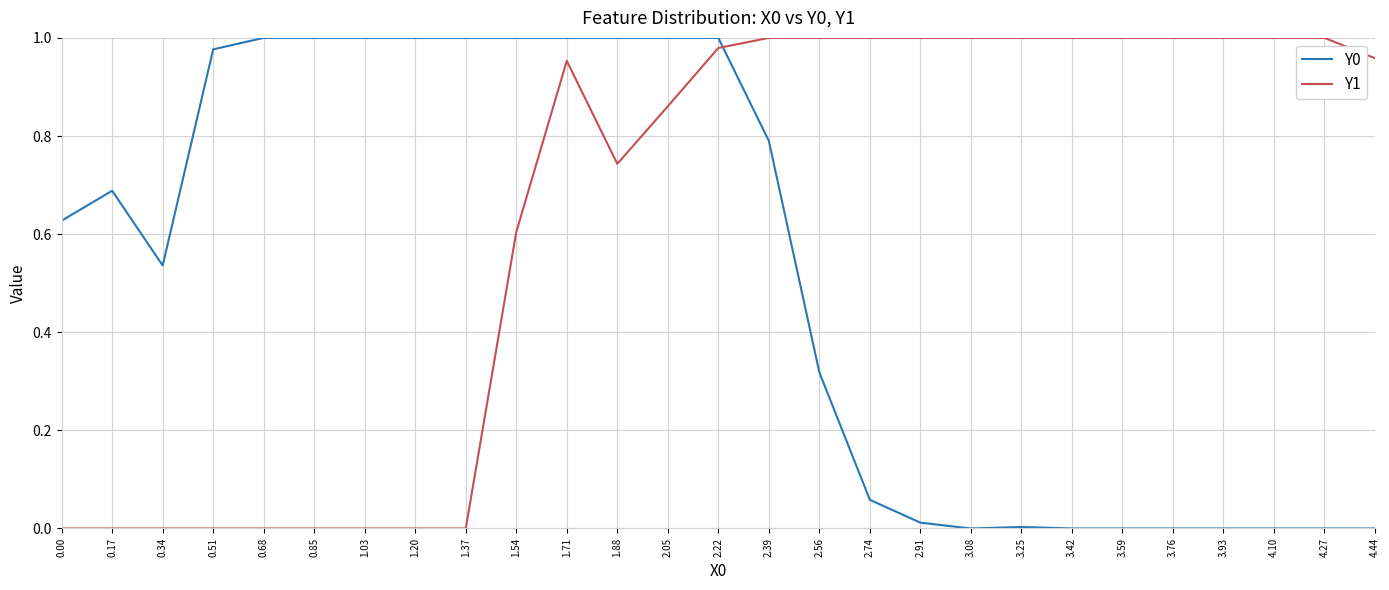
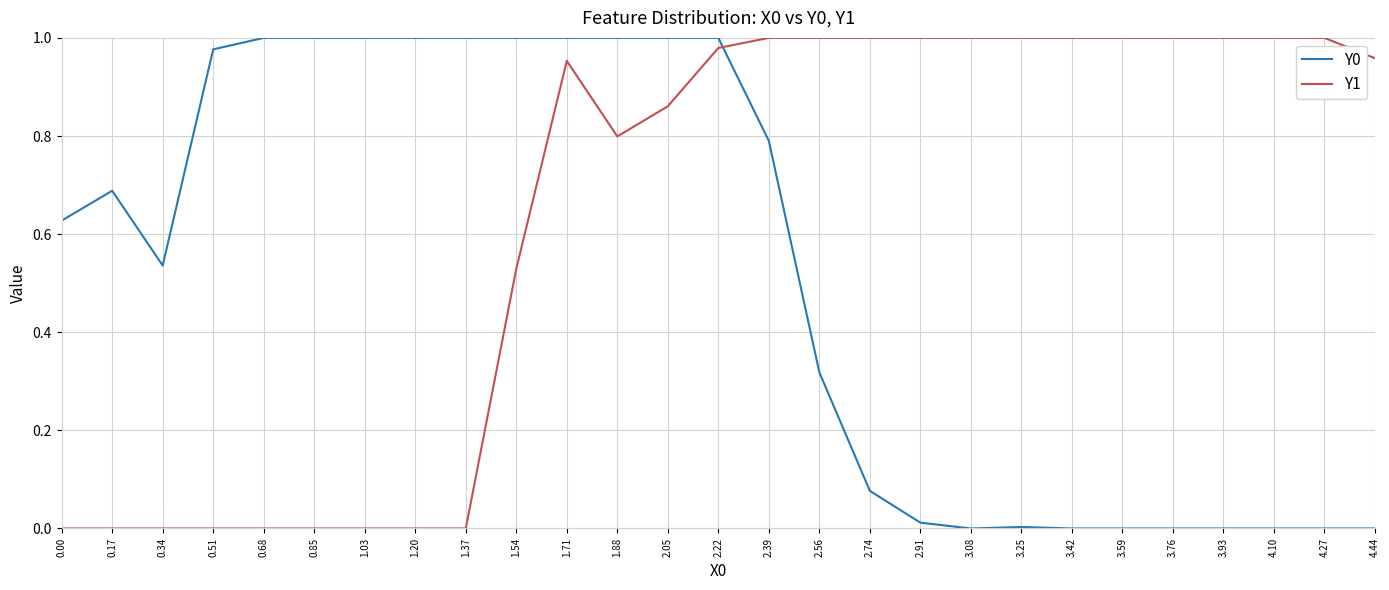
Y1, 1.54: 0.60 -> 0.53
Y1, 1.88: 0.74 -> 0.80
Y0, 2.74: 0.06 -> 0.08
